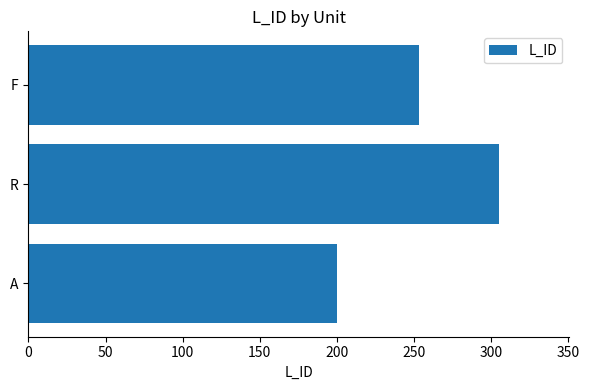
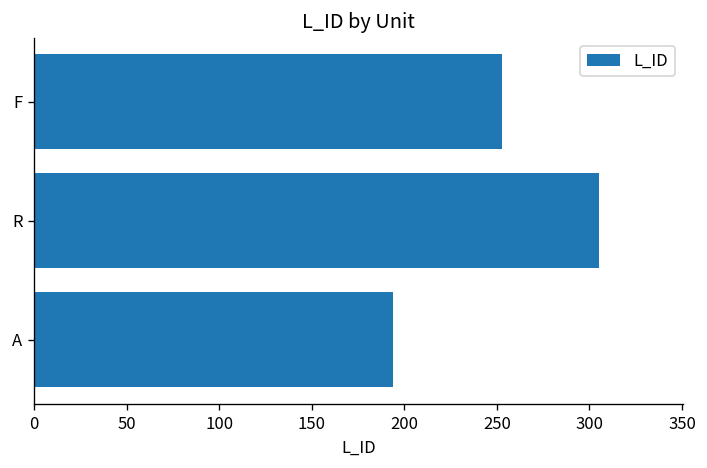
A: 200 -> 194
